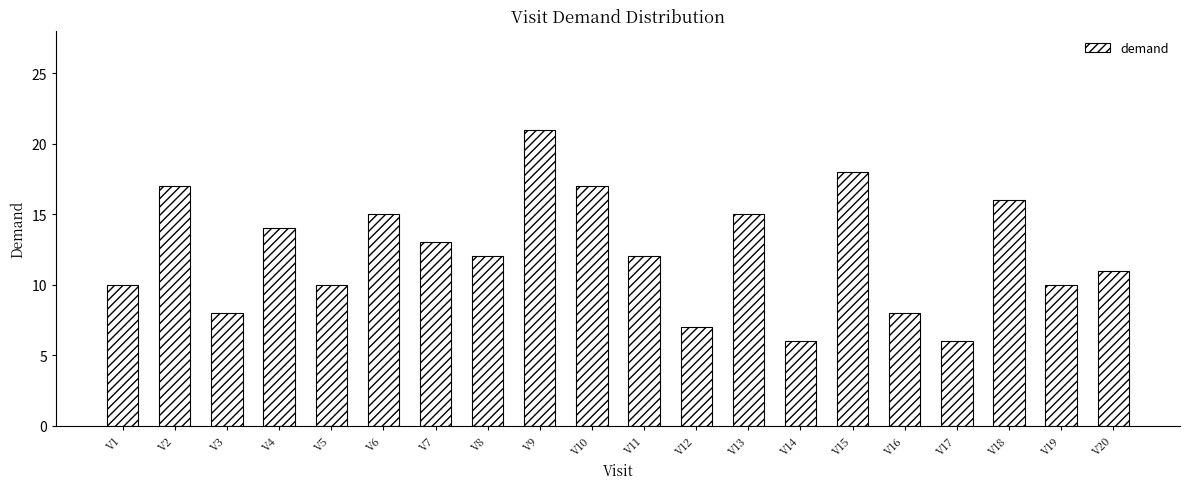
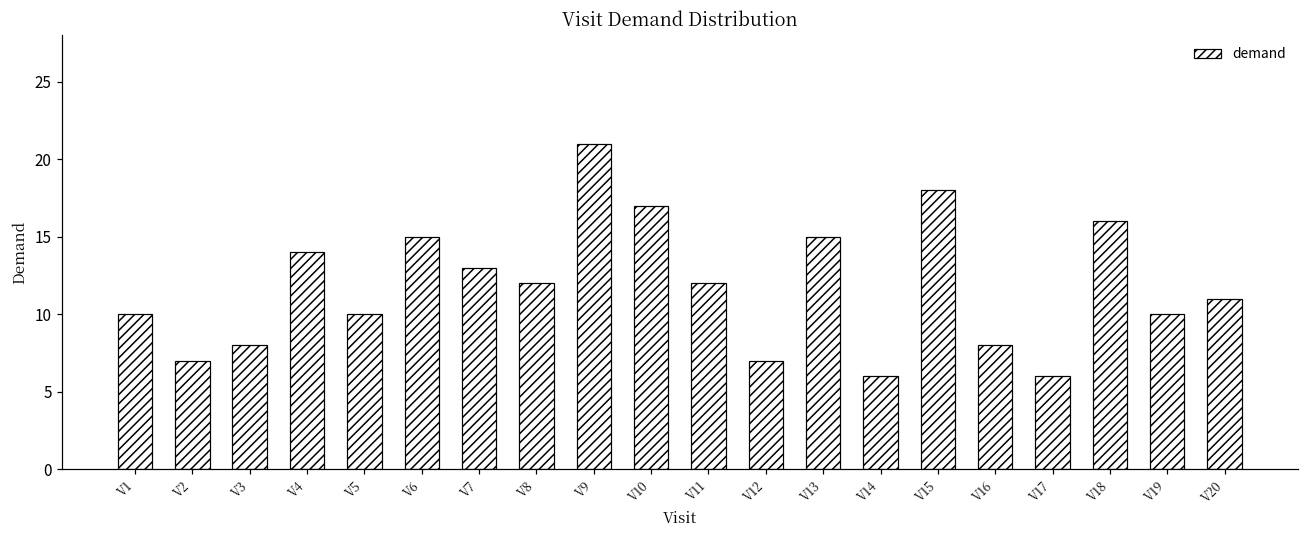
V2: 17 -> 7
